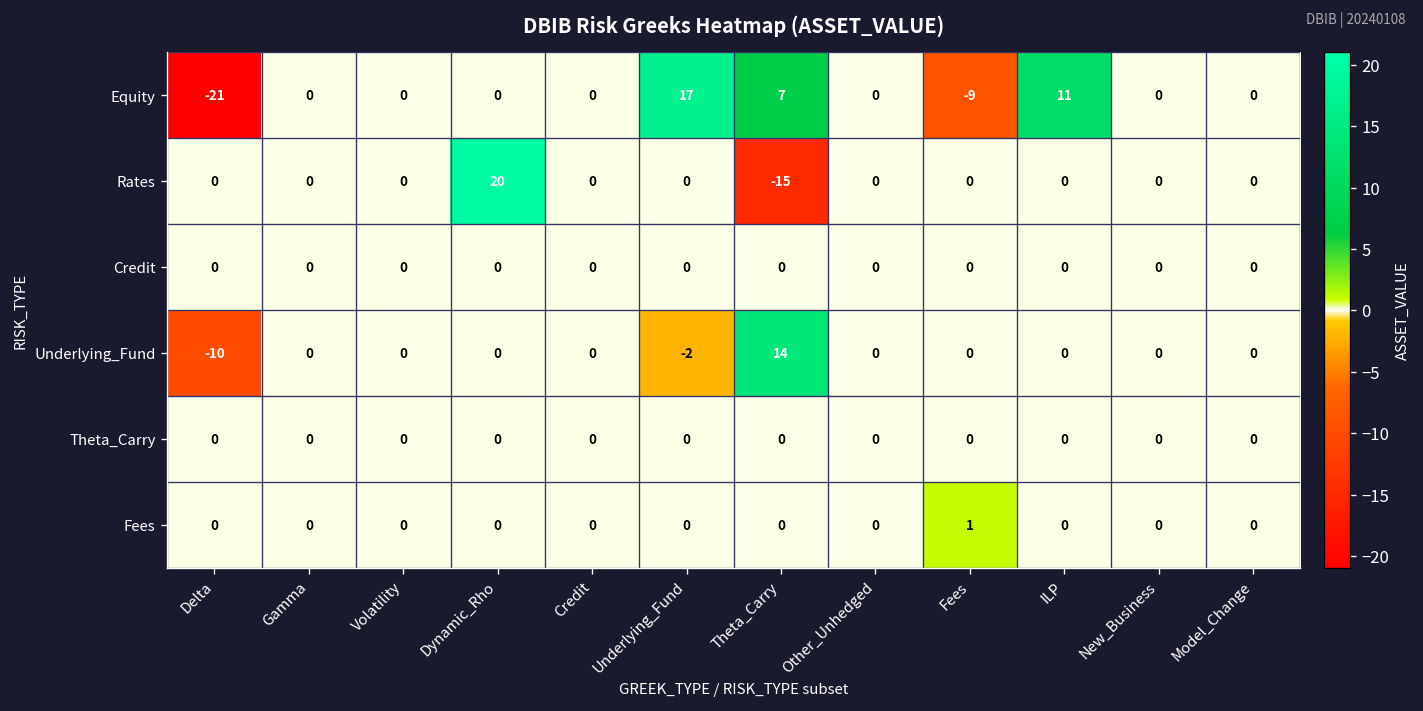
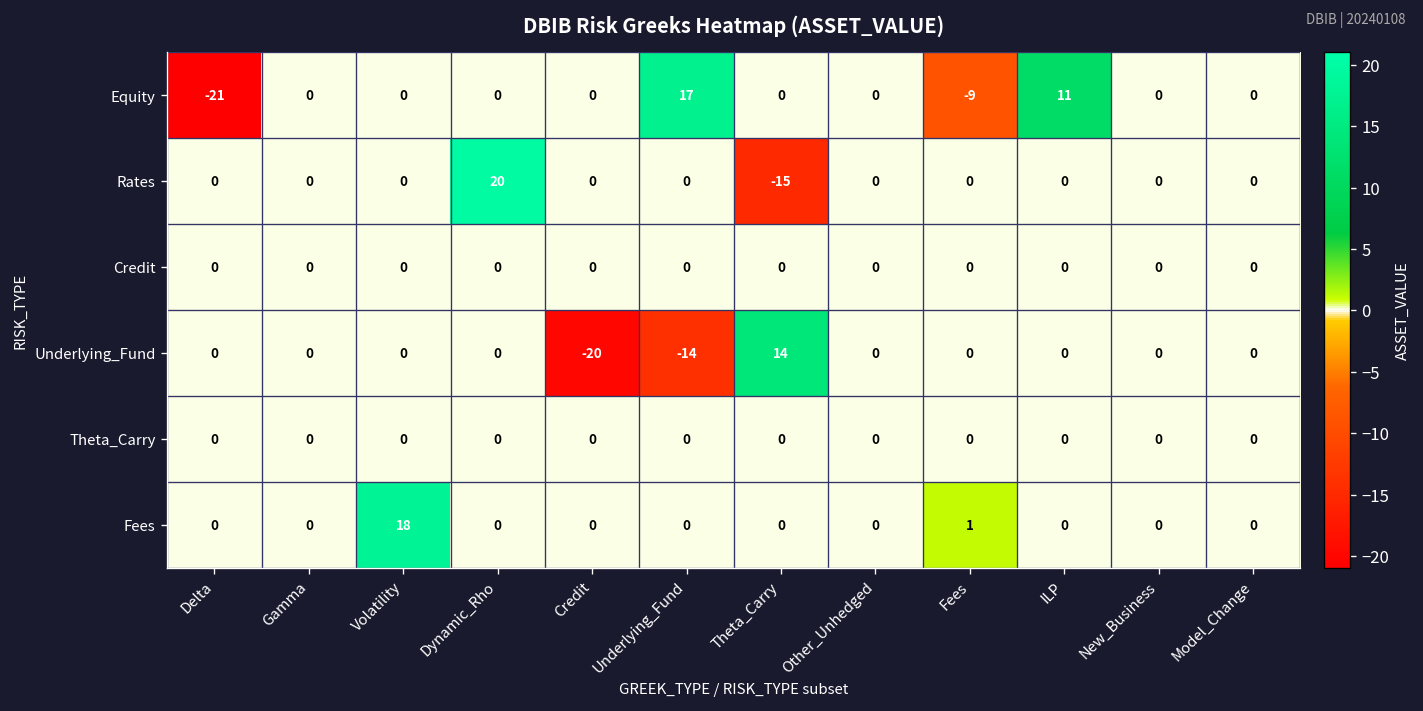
Equity, Theta_Carry: 7 -> 0
Underlying_Fund, Delta: -10 -> 0
Underlying_Fund, Credit: 0 -> -20
Underlying_Fund, Underlying_Fund: -2 -> -14
Fees, Volatility: 0 -> 18
